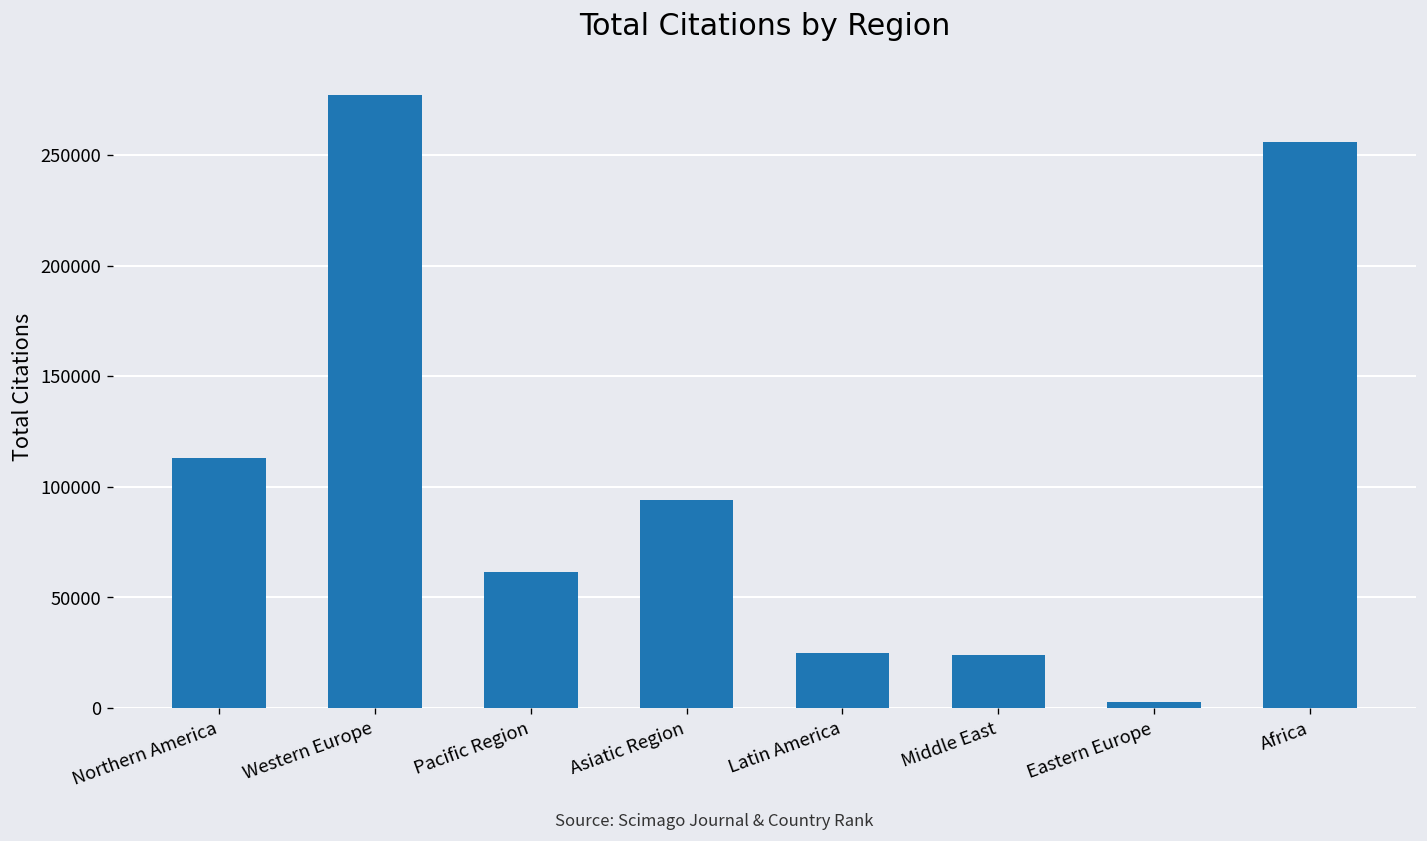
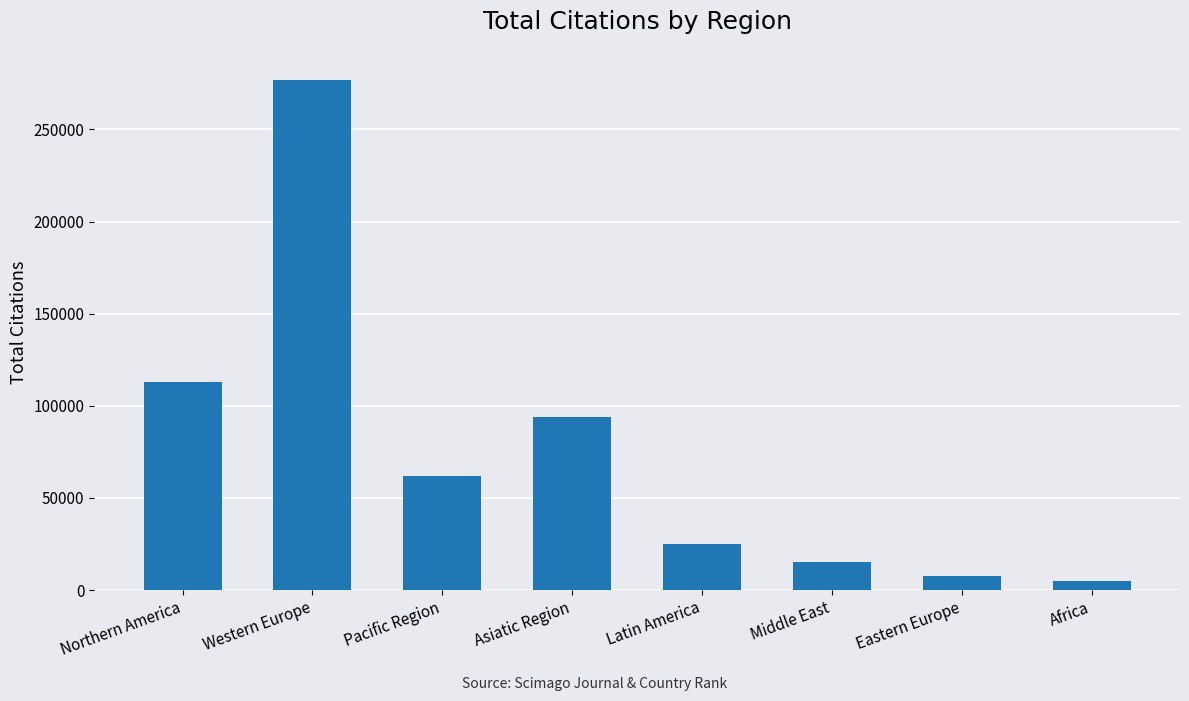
Middle East: 24000 -> 15000
Eastern Europe: 3000 -> 8000
Africa: 256000 -> 5000
